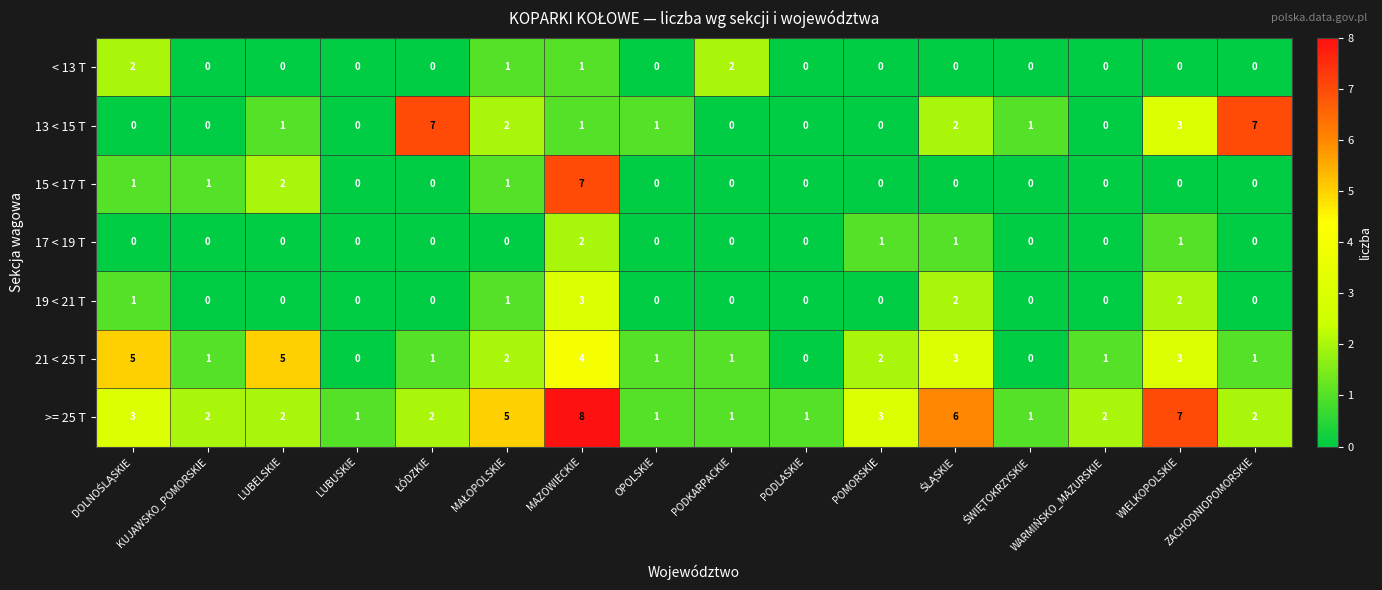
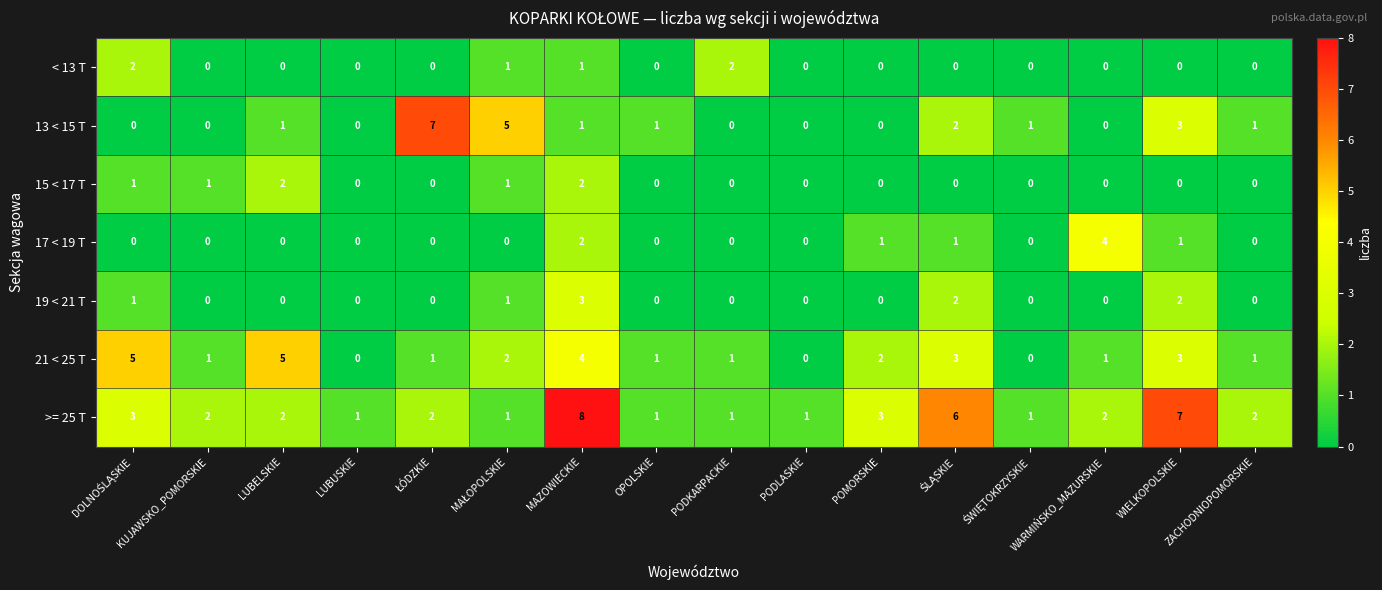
13 < 15 T, MAŁOPOLSKIE: 2 -> 5
13 < 15 T, ZACHODNIOPOMORSKIE: 7 -> 1
15 < 17 T, MAZOWIECKIE: 7 -> 2
17 < 19 T, WARMIŃSKO_MAZURSKIE: 0 -> 4
>= 25 T, MAŁOPOLSKIE: 5 -> 1
